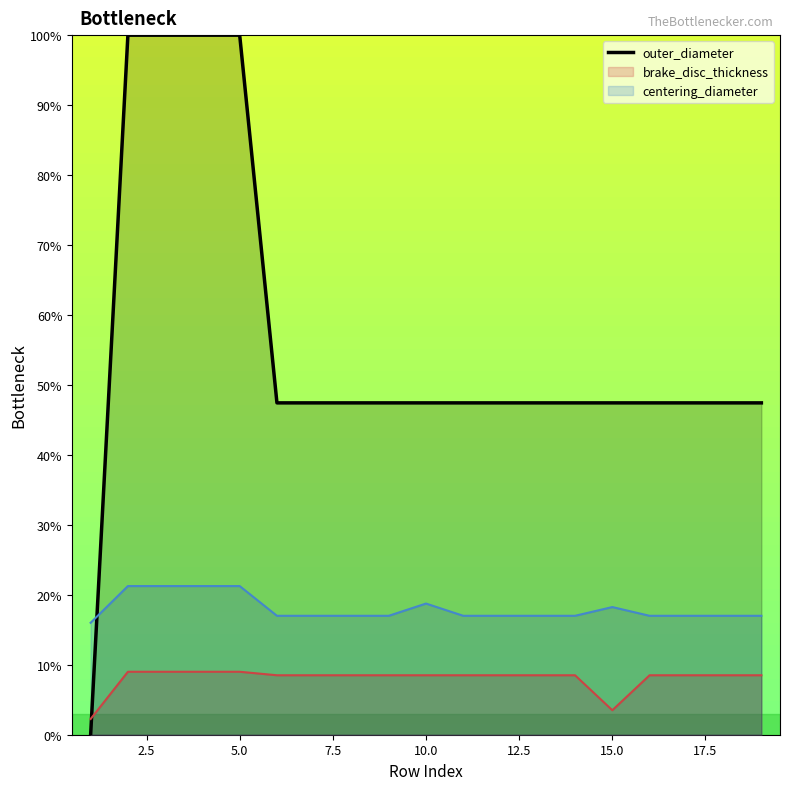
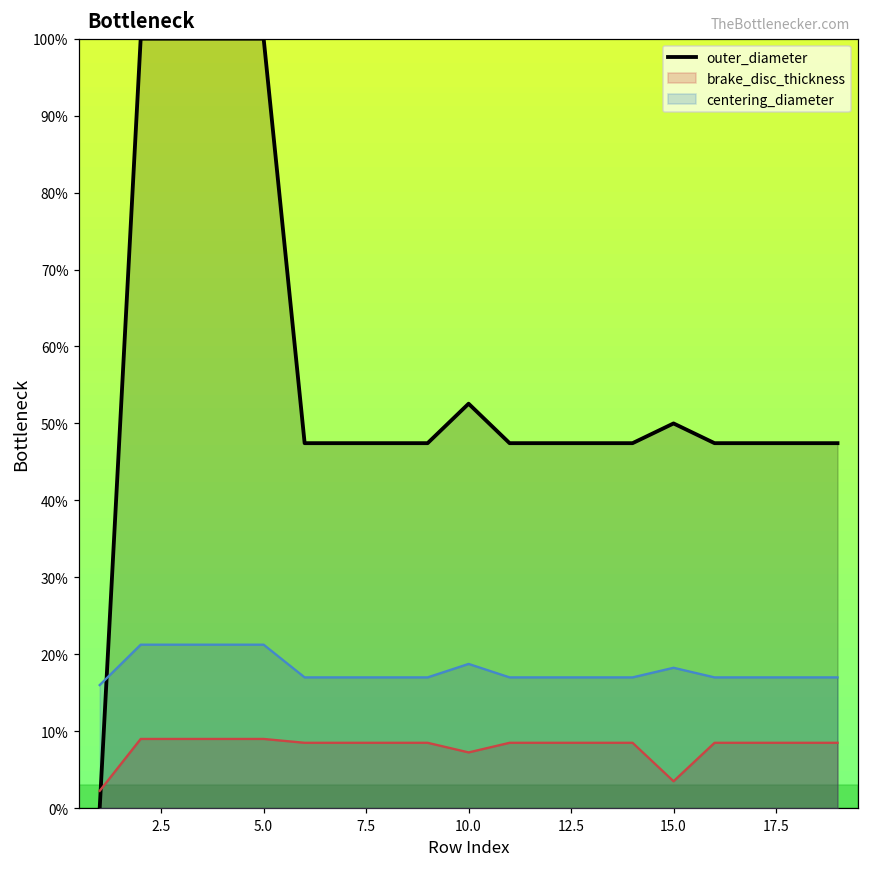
outer_diameter, 10.0: 47% -> 53%
brake_disc_thickness, 10.0: 9% -> 7%
outer_diameter, 15.0: 47% -> 50%
